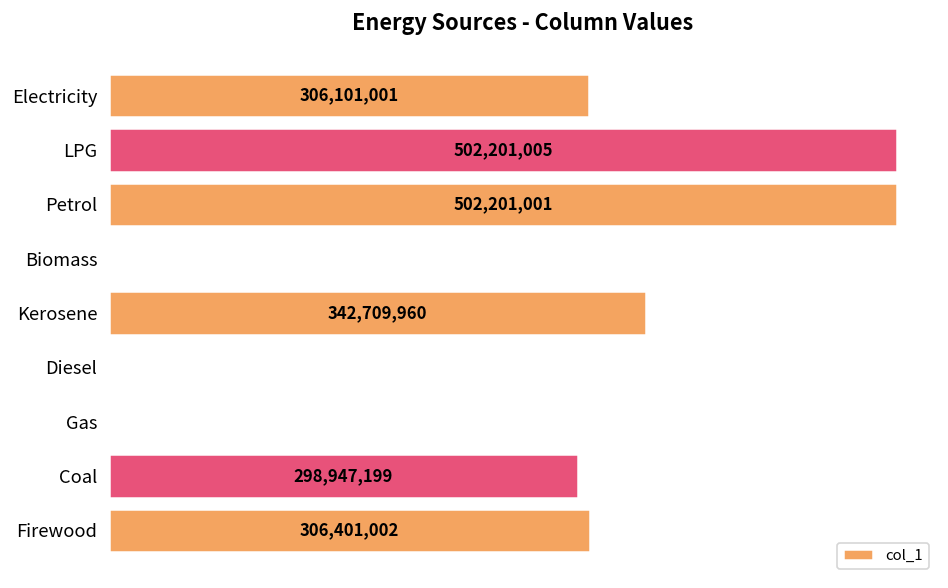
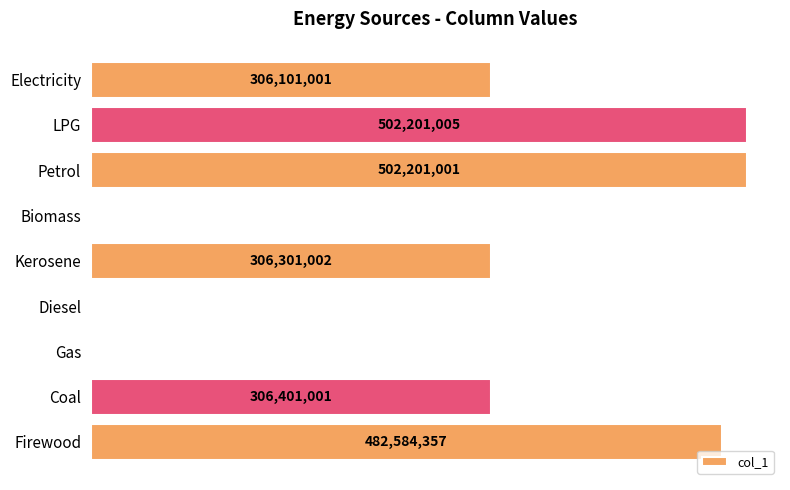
Kerosene: 342,709,960 -> 306,301,002
Coal: 298,947,199 -> 306,401,001
Firewood: 306,401,002 -> 482,584,357
